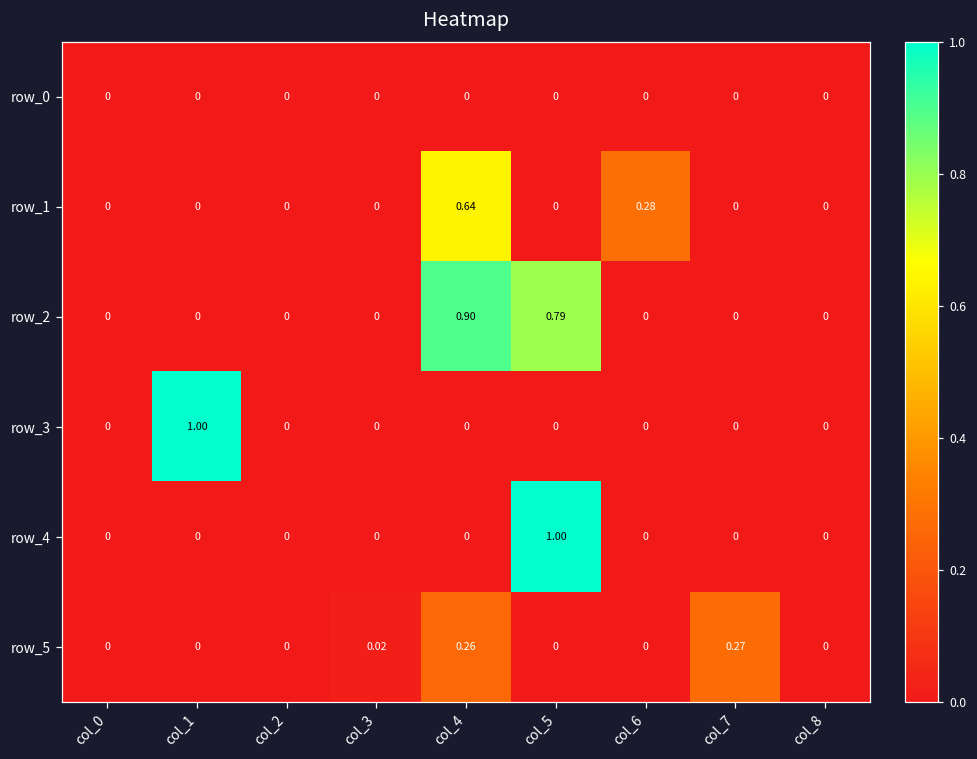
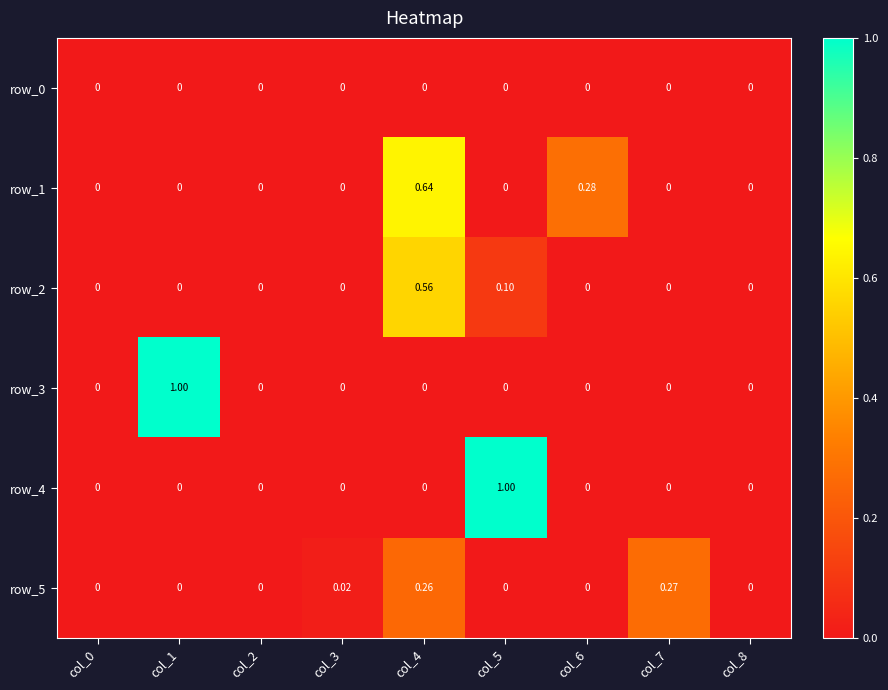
row_2, col_4: 0.90 -> 0.56
row_2, col_5: 0.79 -> 0.10
